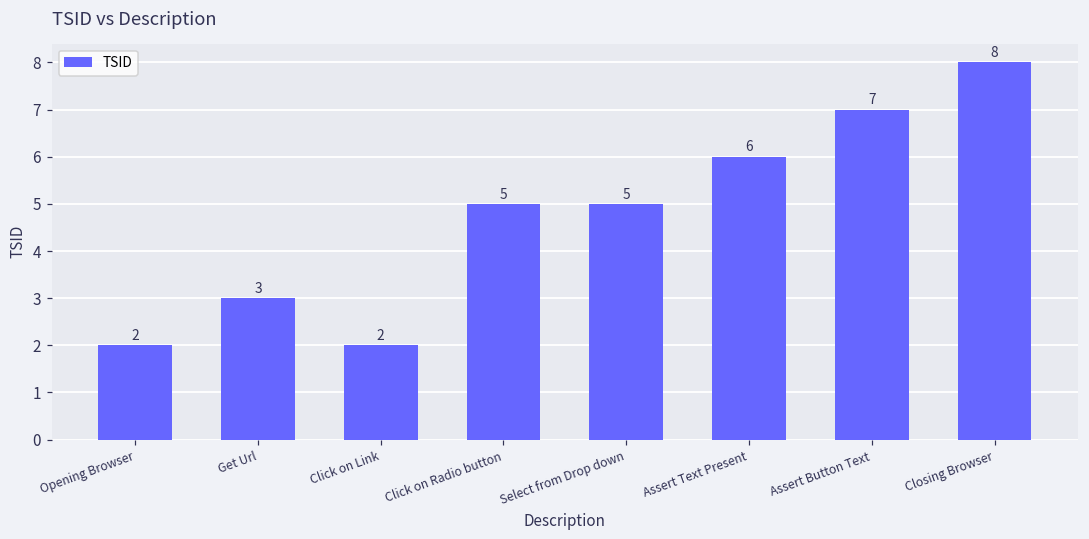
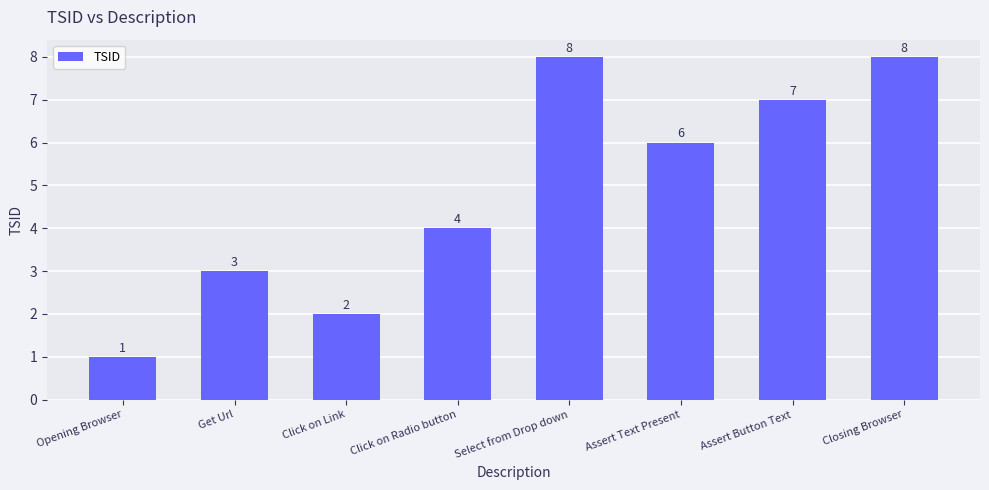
Opening Browser: 2 -> 1
Click on Radio button: 5 -> 4
Select from Drop down: 5 -> 8
